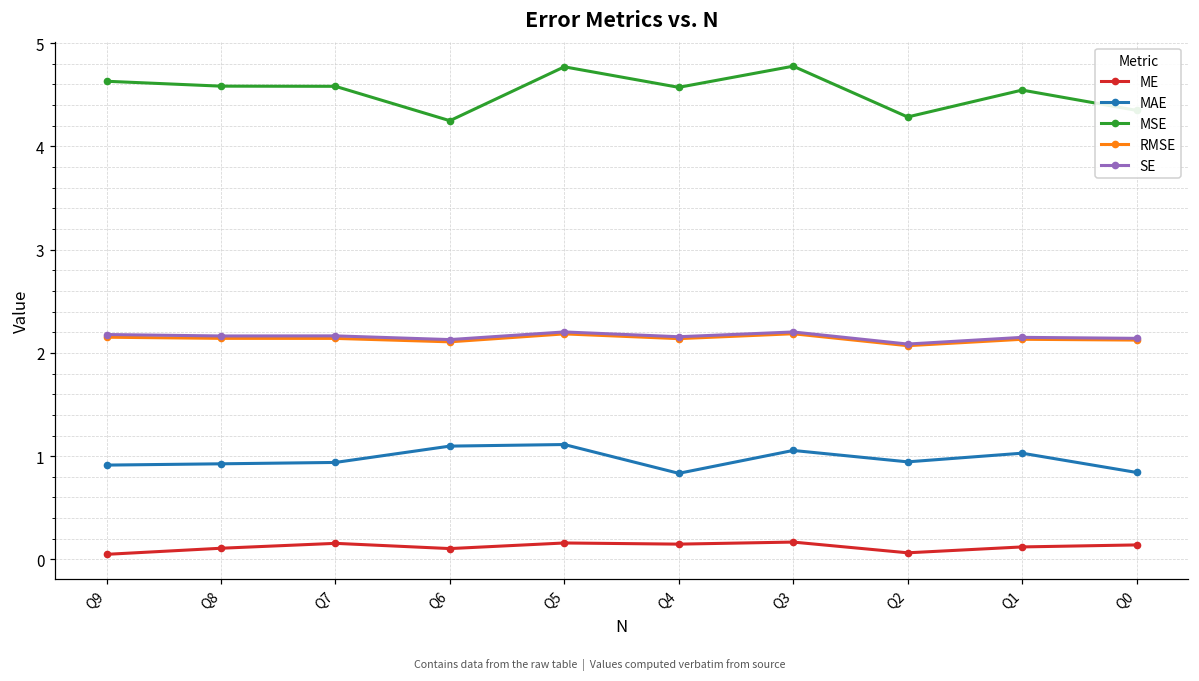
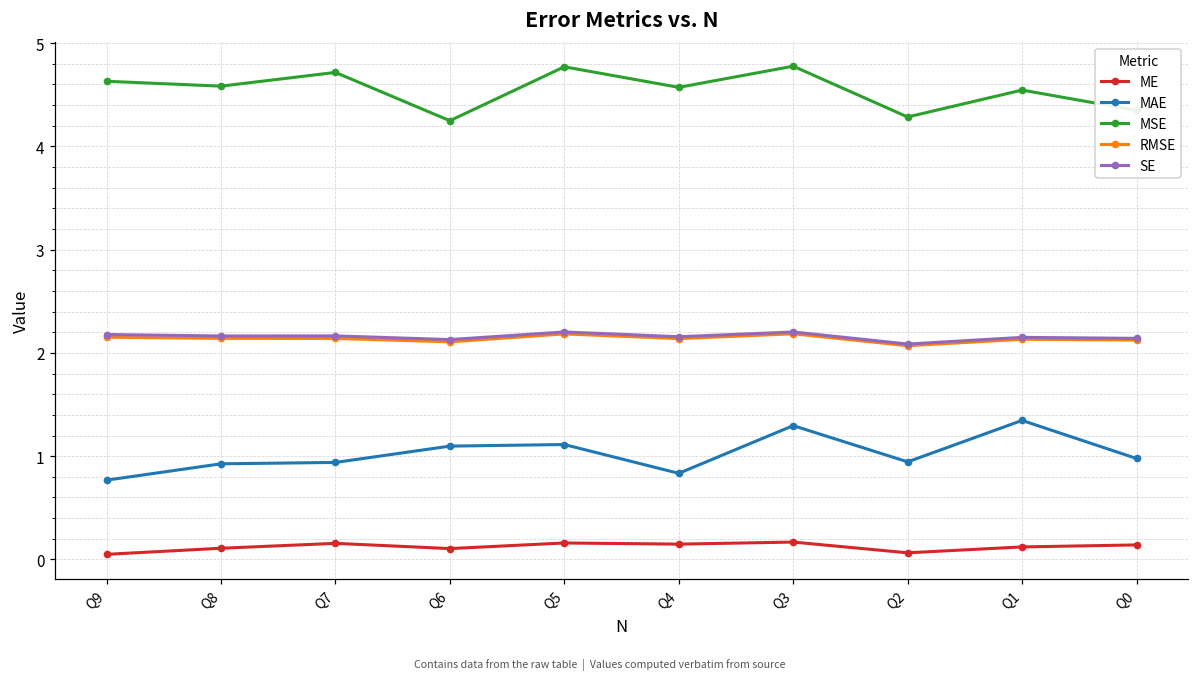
MAE, Q9: 0.9 -> 0.8
MSE, Q7: 4.6 -> 4.7
MAE, Q3: 1.1 -> 1.3
MAE, Q1: 1.0 -> 1.3
MAE, Q0: 0.8 -> 1.0
